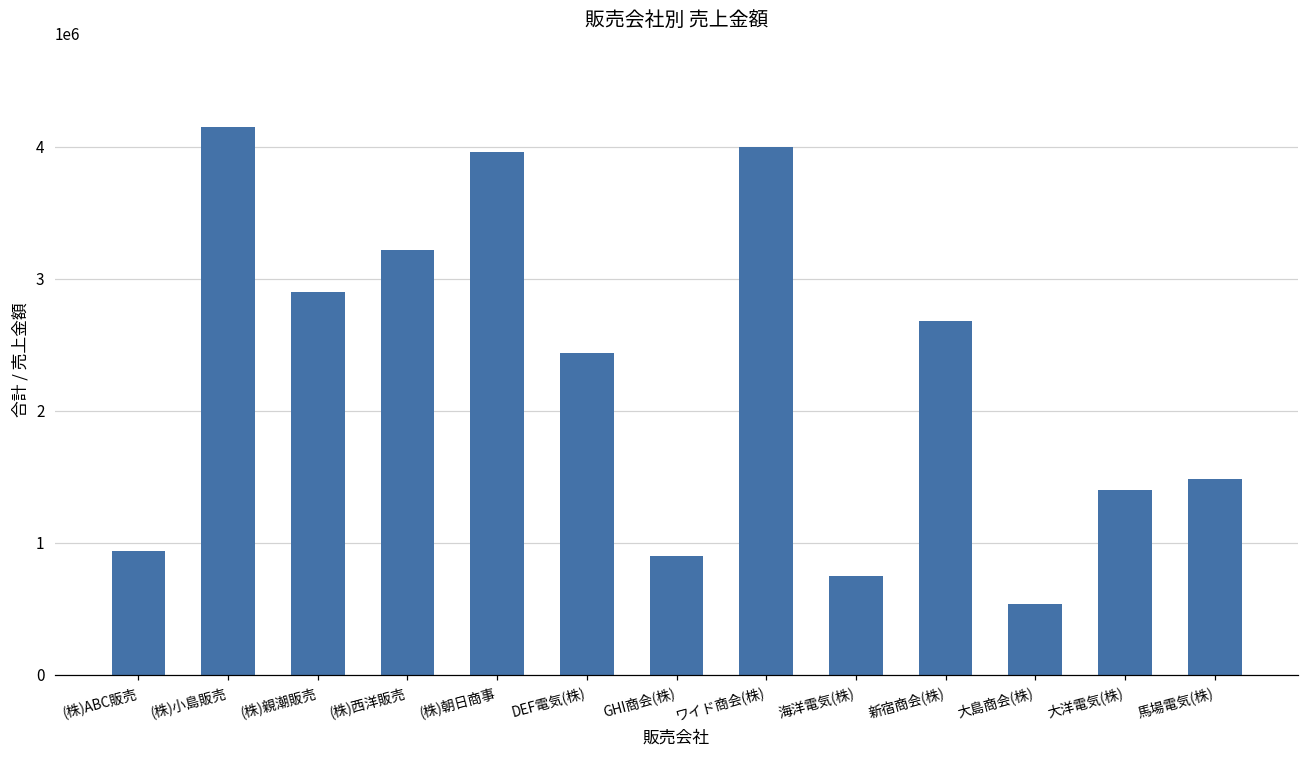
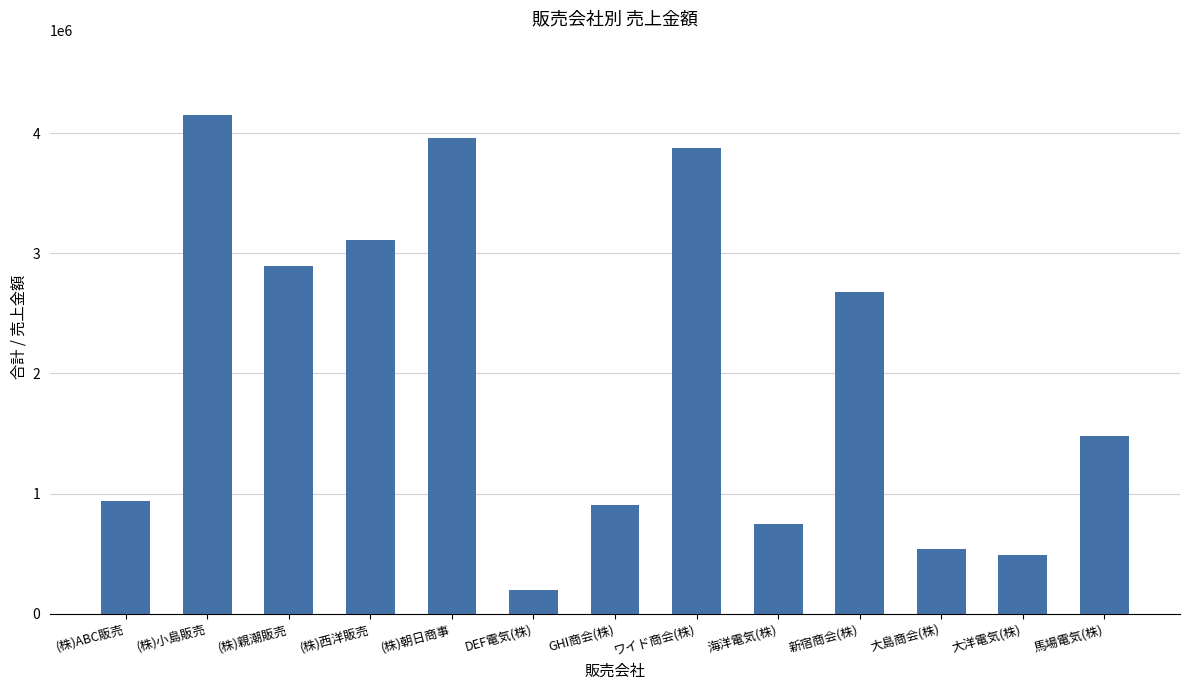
(株)西洋販売: 3220000 -> 3110000
DEF電気(株): 2440000 -> 200000
ワイド商会(株): 4000000 -> 3880000
大洋電気(株): 1400000 -> 480000
